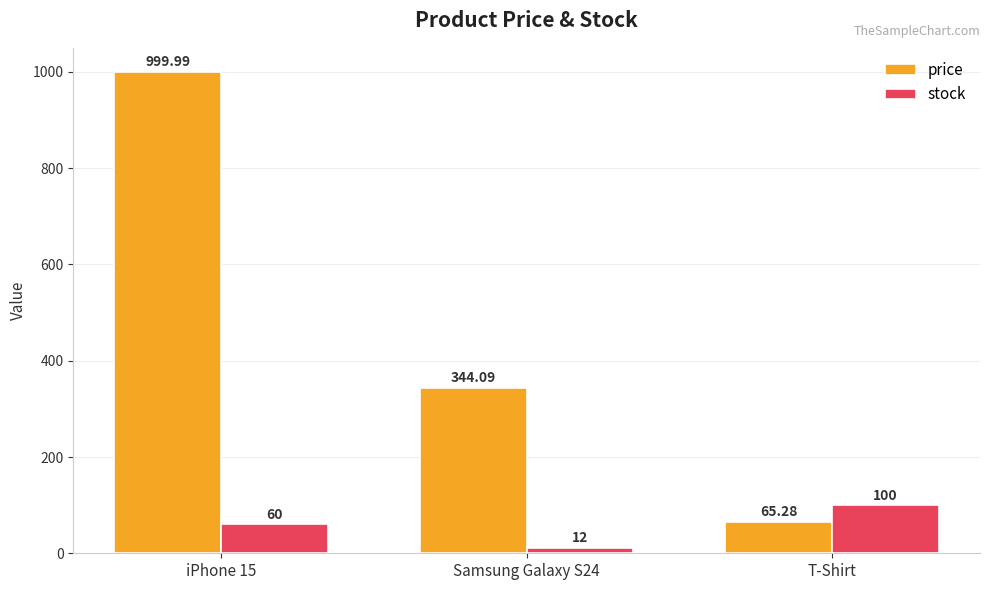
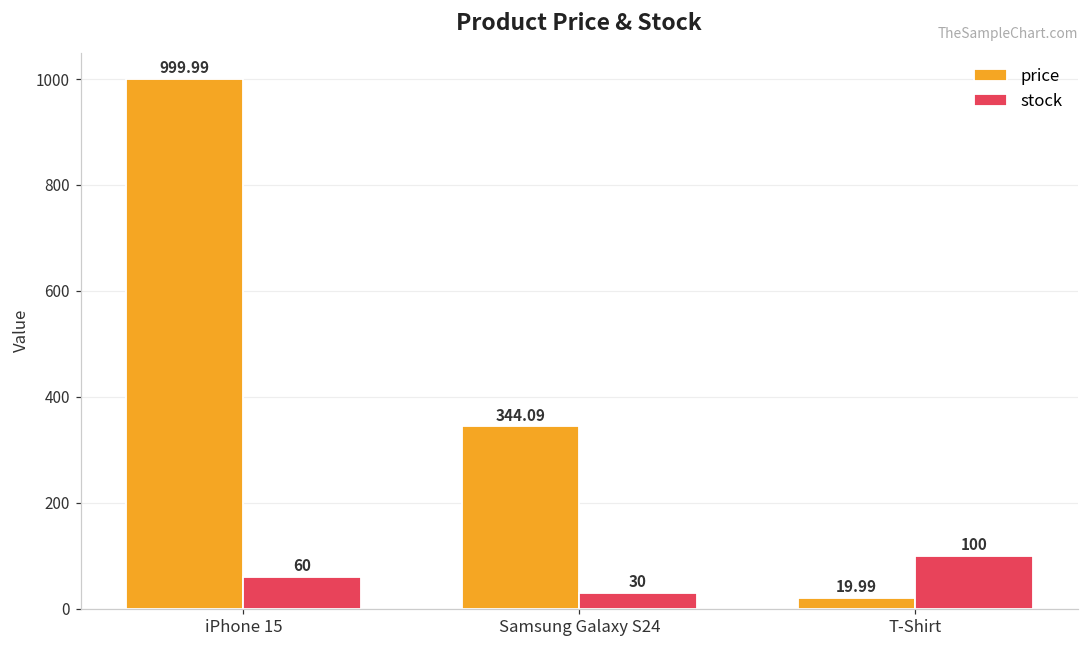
stock, Samsung Galaxy S24: 12 -> 30
price, T-Shirt: 65.28 -> 19.99
